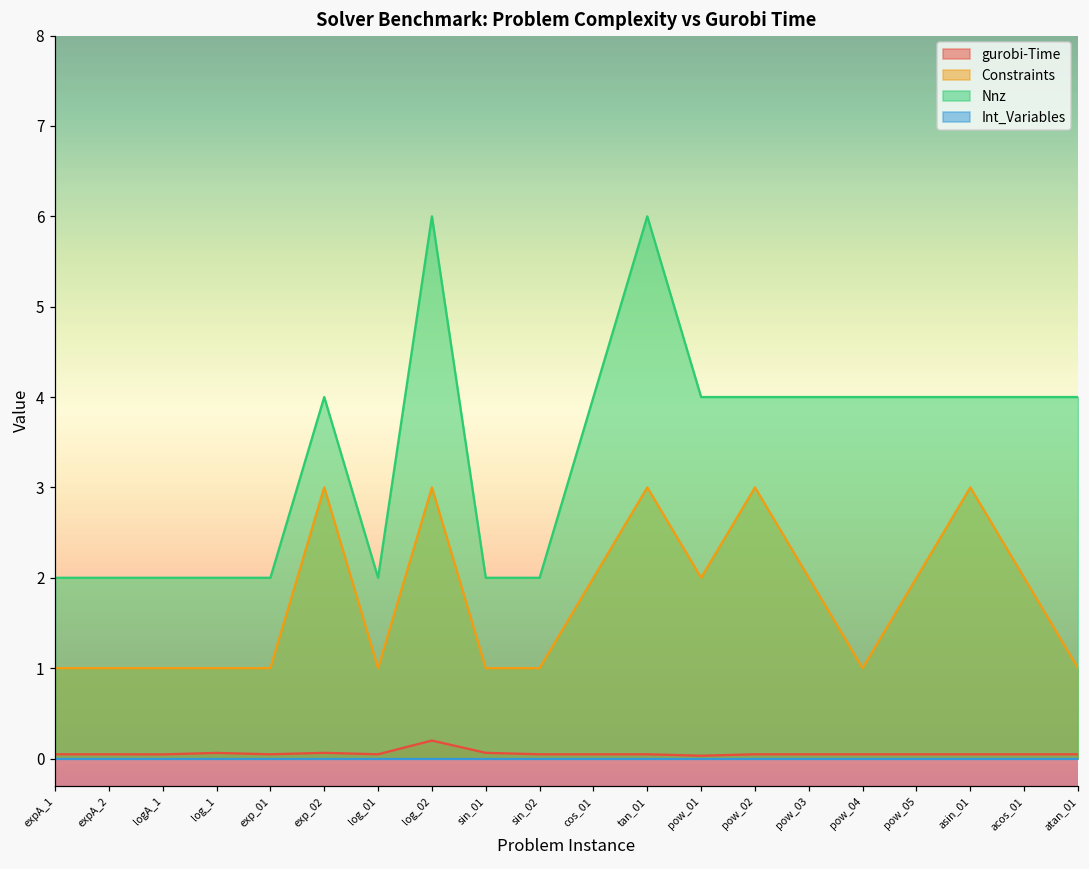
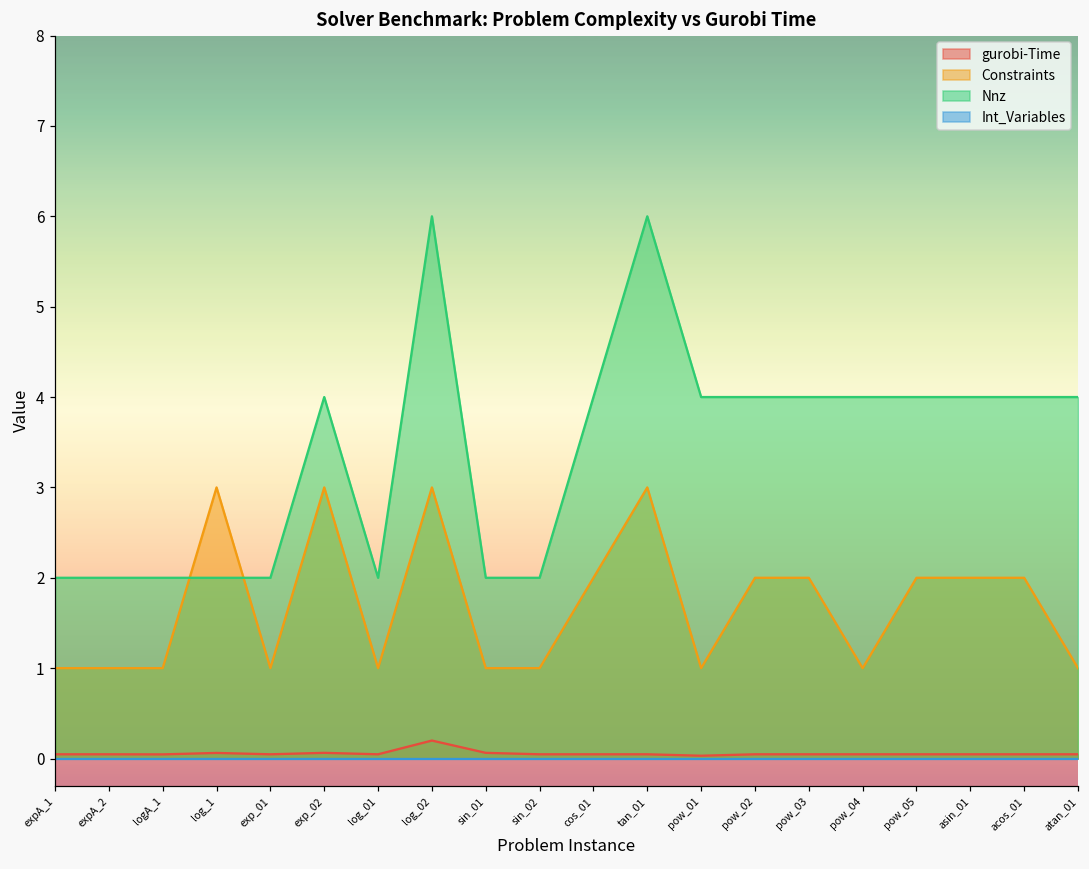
Constraints, log_1: 1 -> 3
Constraints, pow_01: 2 -> 1
Constraints, pow_02: 3 -> 2
Constraints, asin_01: 3 -> 2
